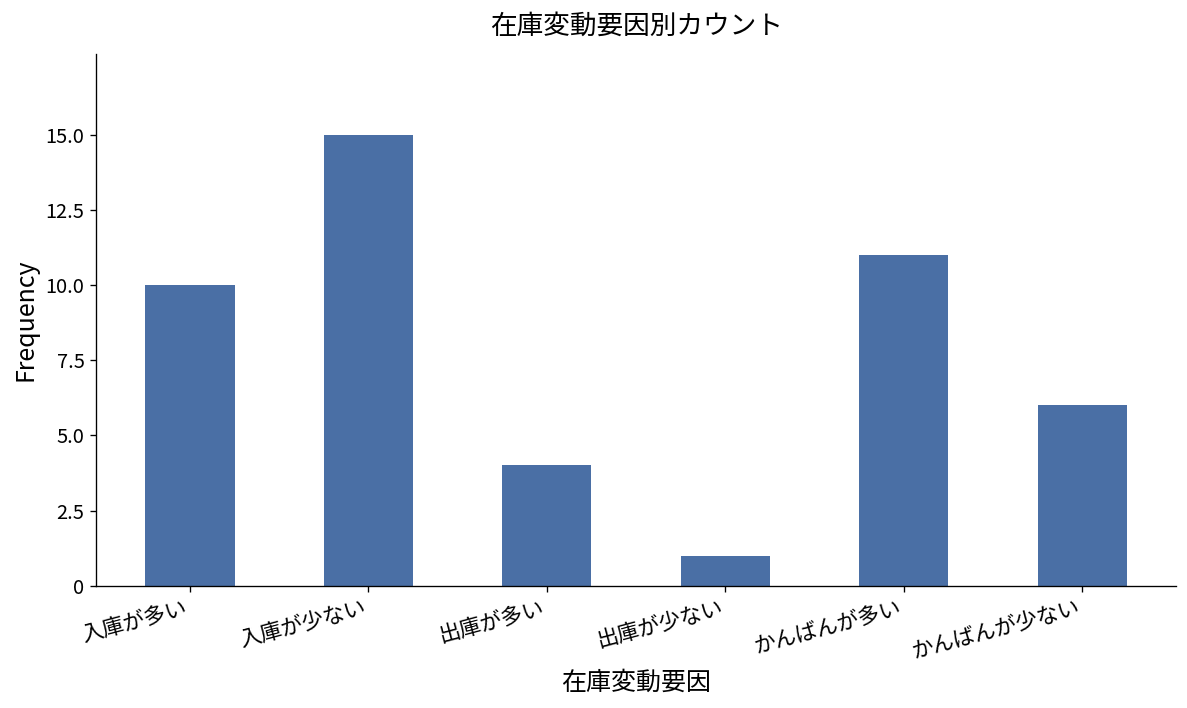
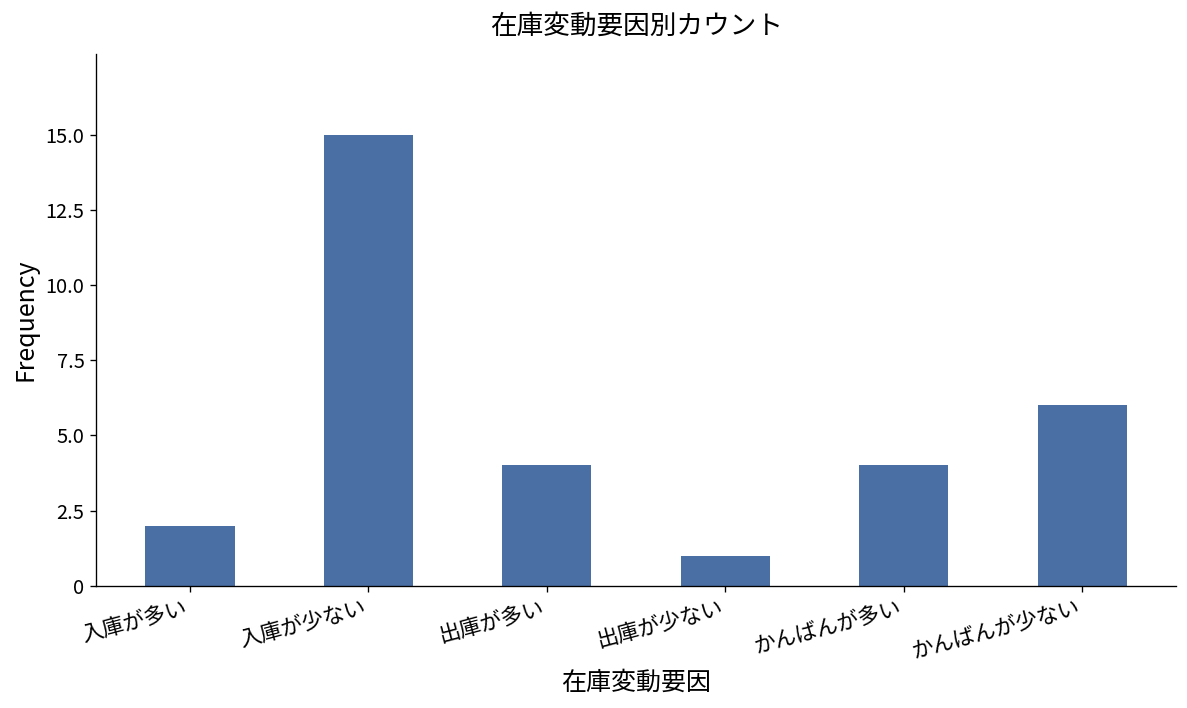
入庫が多い: 10 -> 2
かんばんが多い: 11 -> 4
